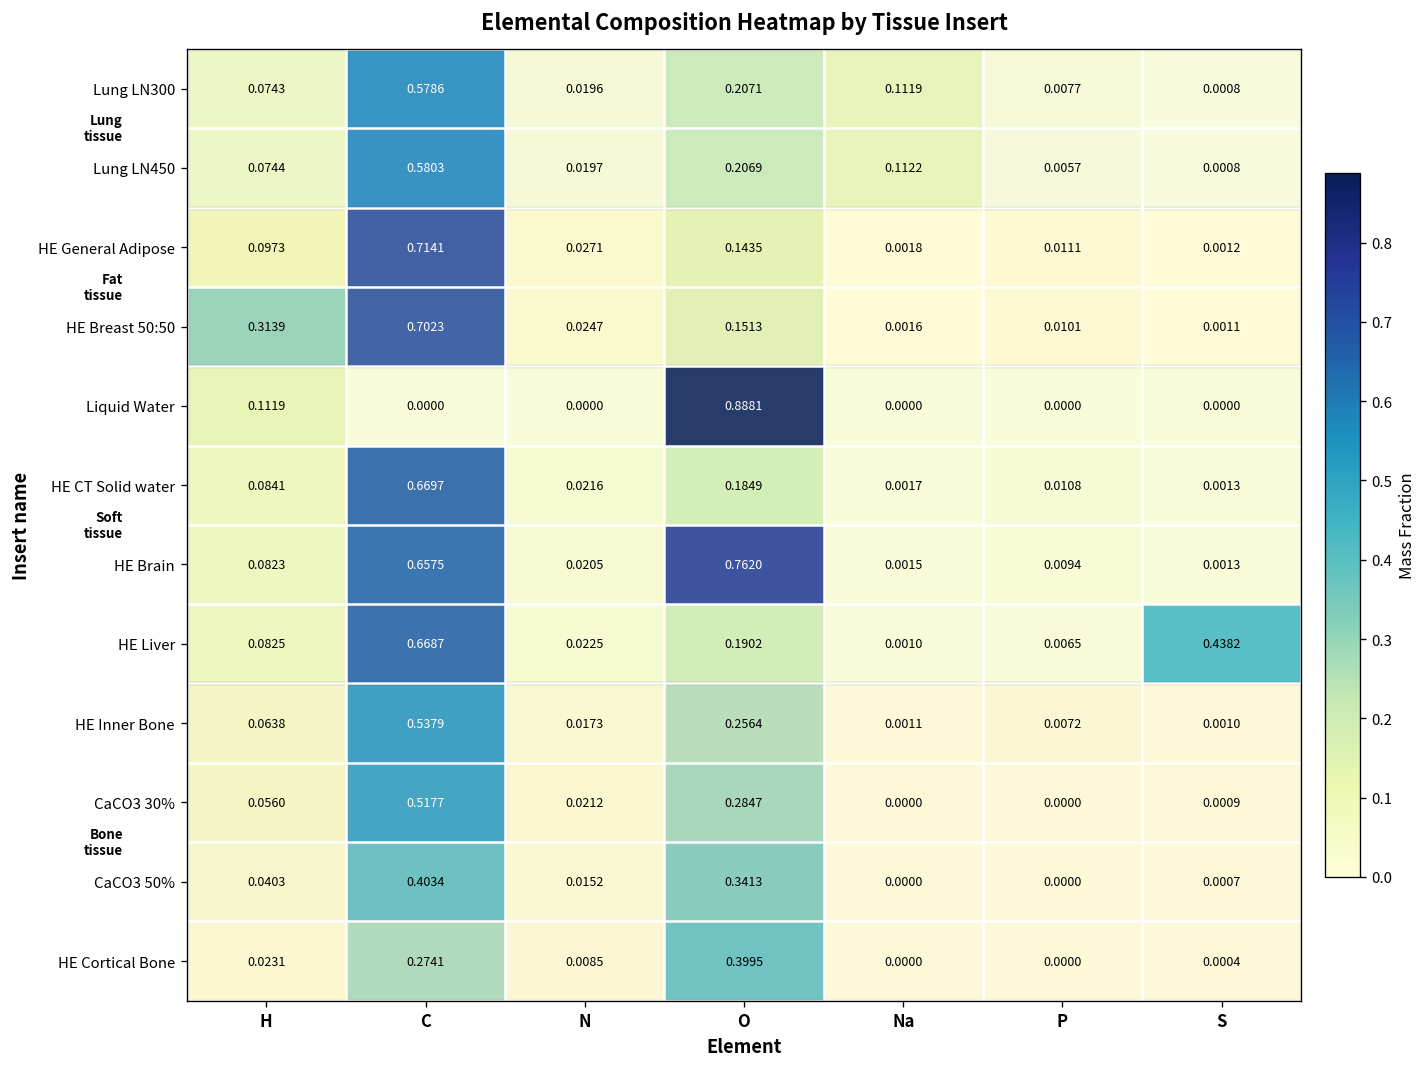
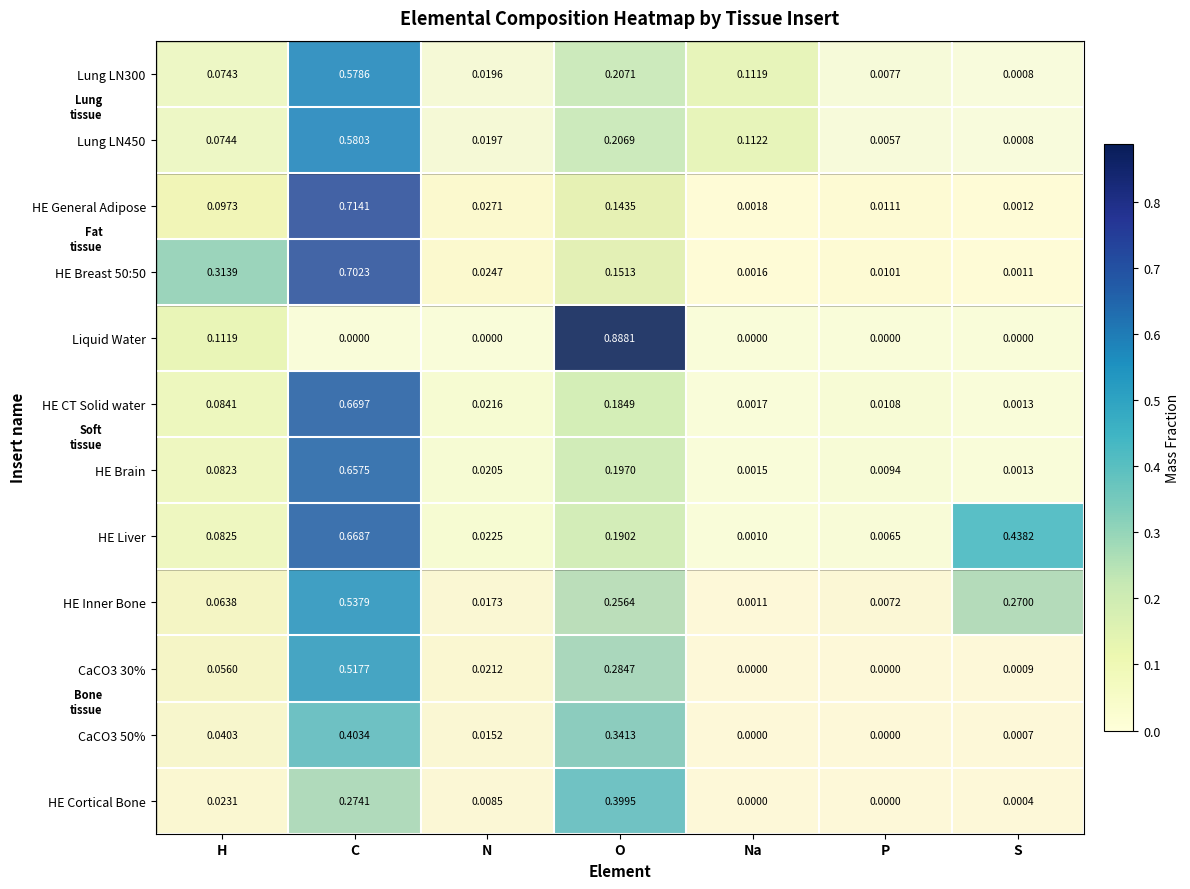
HE Brain, O: 0.7620 -> 0.1970
HE Inner Bone, S: 0.0010 -> 0.2700
